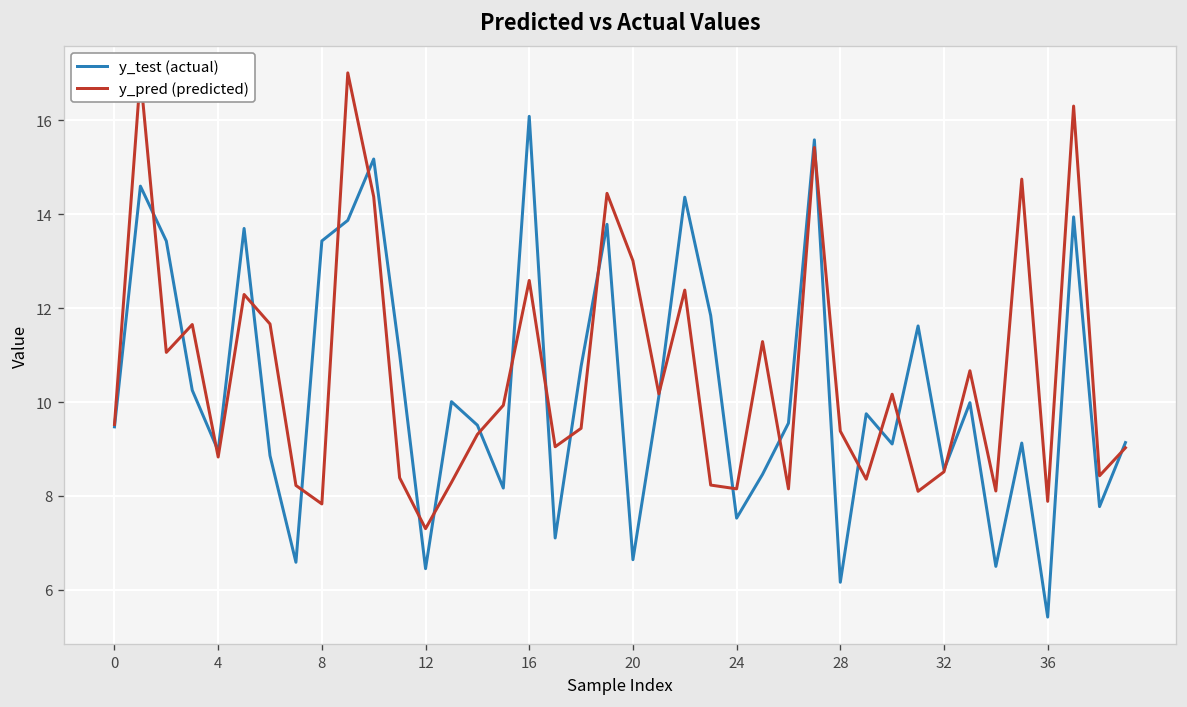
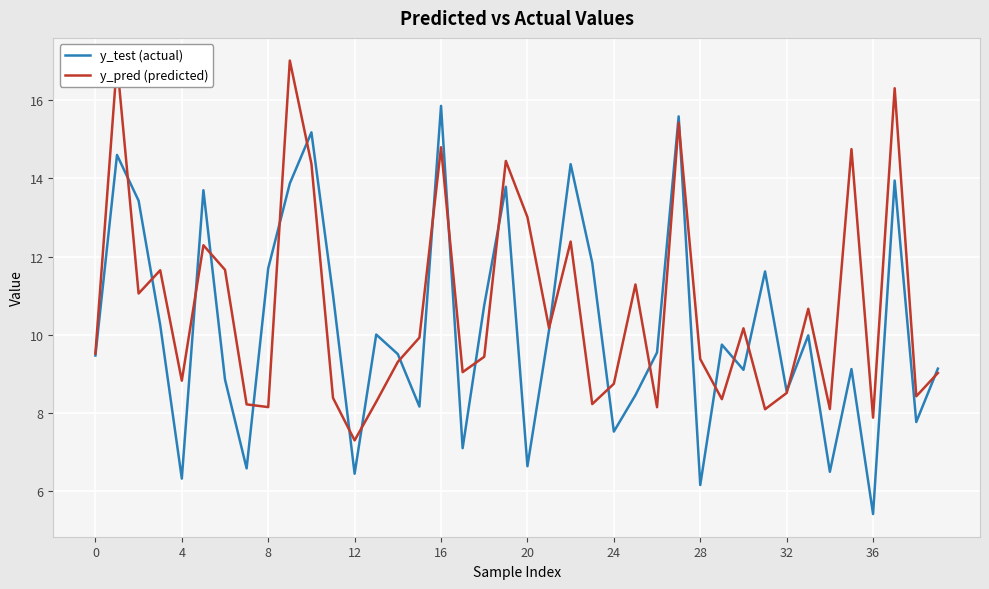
y_test (actual), 4: 9.0 -> 6.3
y_test (actual), 8: 13.4 -> 11.7
y_pred (predicted), 8: 7.8 -> 8.2
y_test (actual), 16: 16.1 -> 15.9
y_pred (predicted), 16: 12.6 -> 14.8
y_pred (predicted), 24: 8.2 -> 8.8
